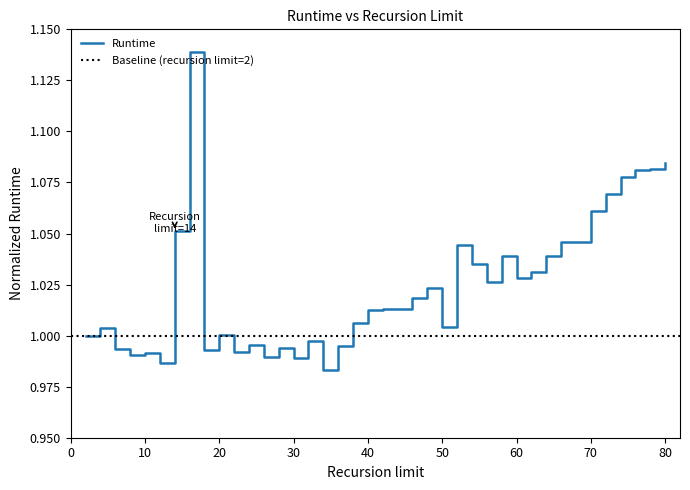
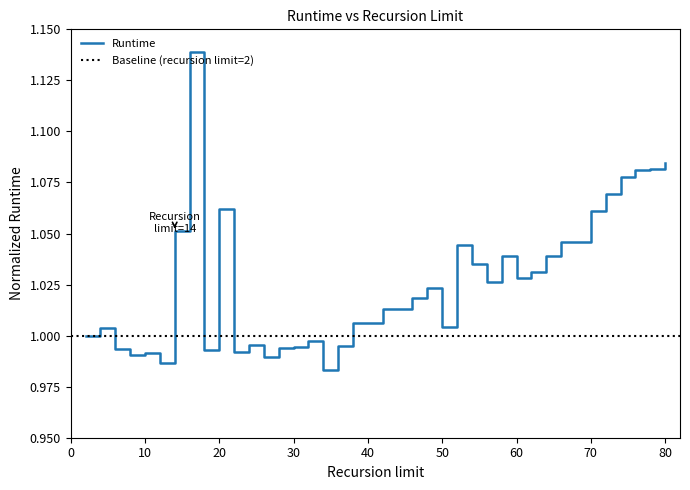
20: 1.000 -> 1.062
30: 0.989 -> 0.995
40: 1.012 -> 1.006
